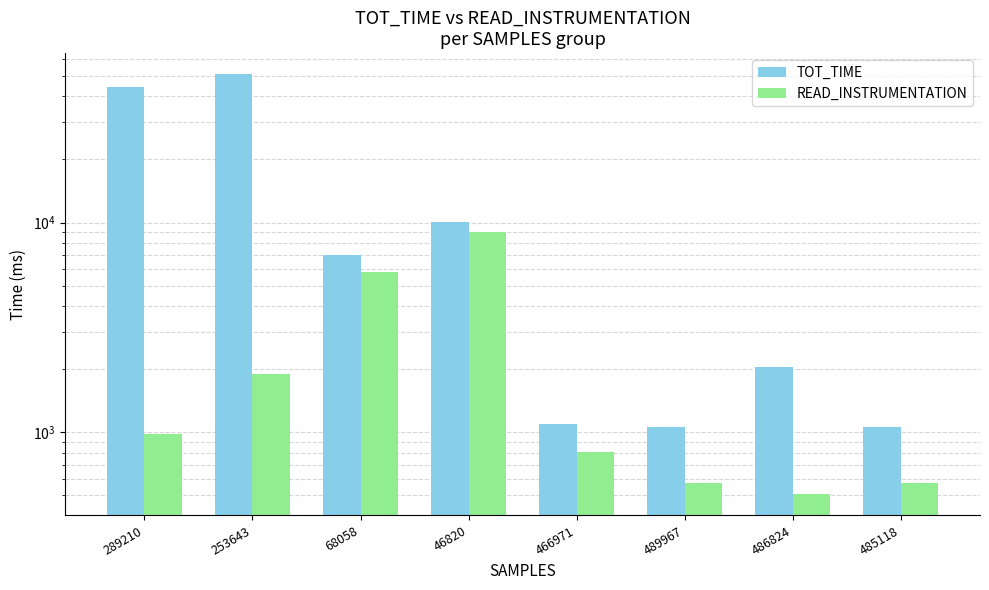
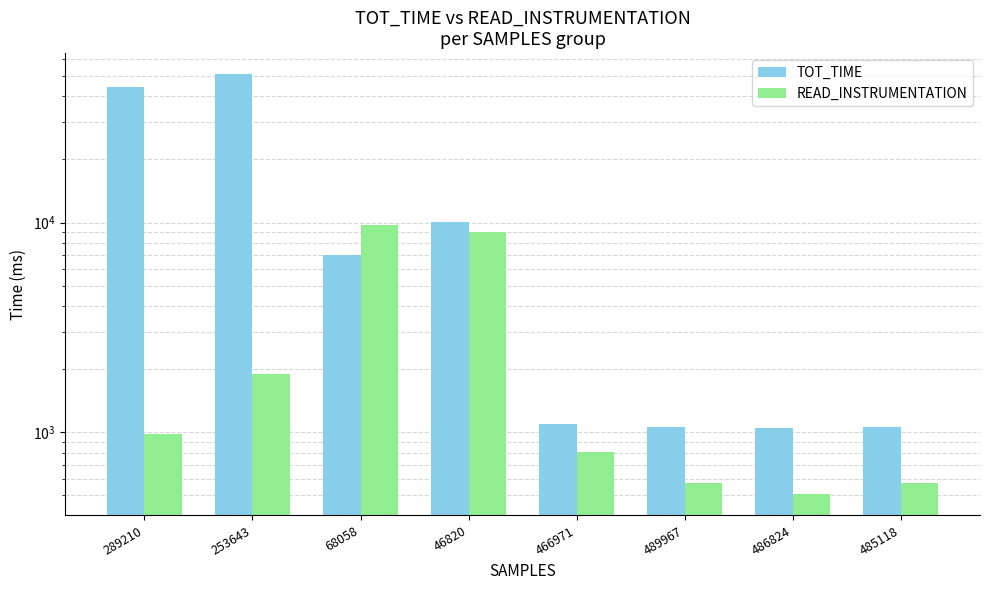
READ_INSTRUMENTATION, 68058: 5800 -> 10000
TOT_TIME, 486824: 2100 -> 1100
